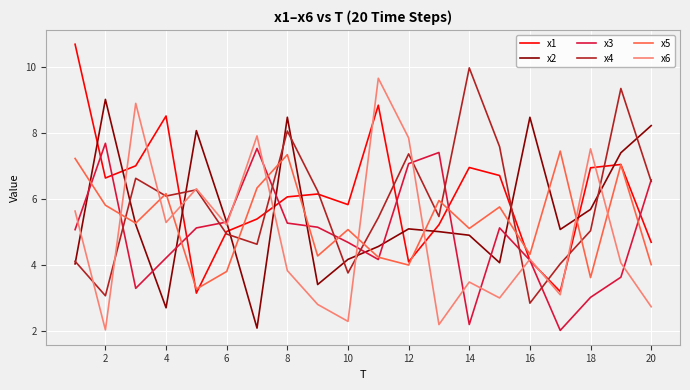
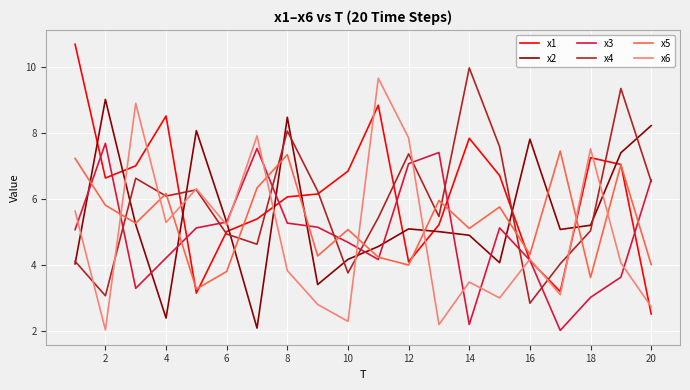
x2, 4: 2.7 -> 2.4
x1, 10: 5.8 -> 6.8
x1, 14: 7.0 -> 7.8
x2, 16: 8.5 -> 7.8
x1, 18: 7.0 -> 7.3
x2, 18: 5.7 -> 5.2
x1, 20: 4.7 -> 2.5
